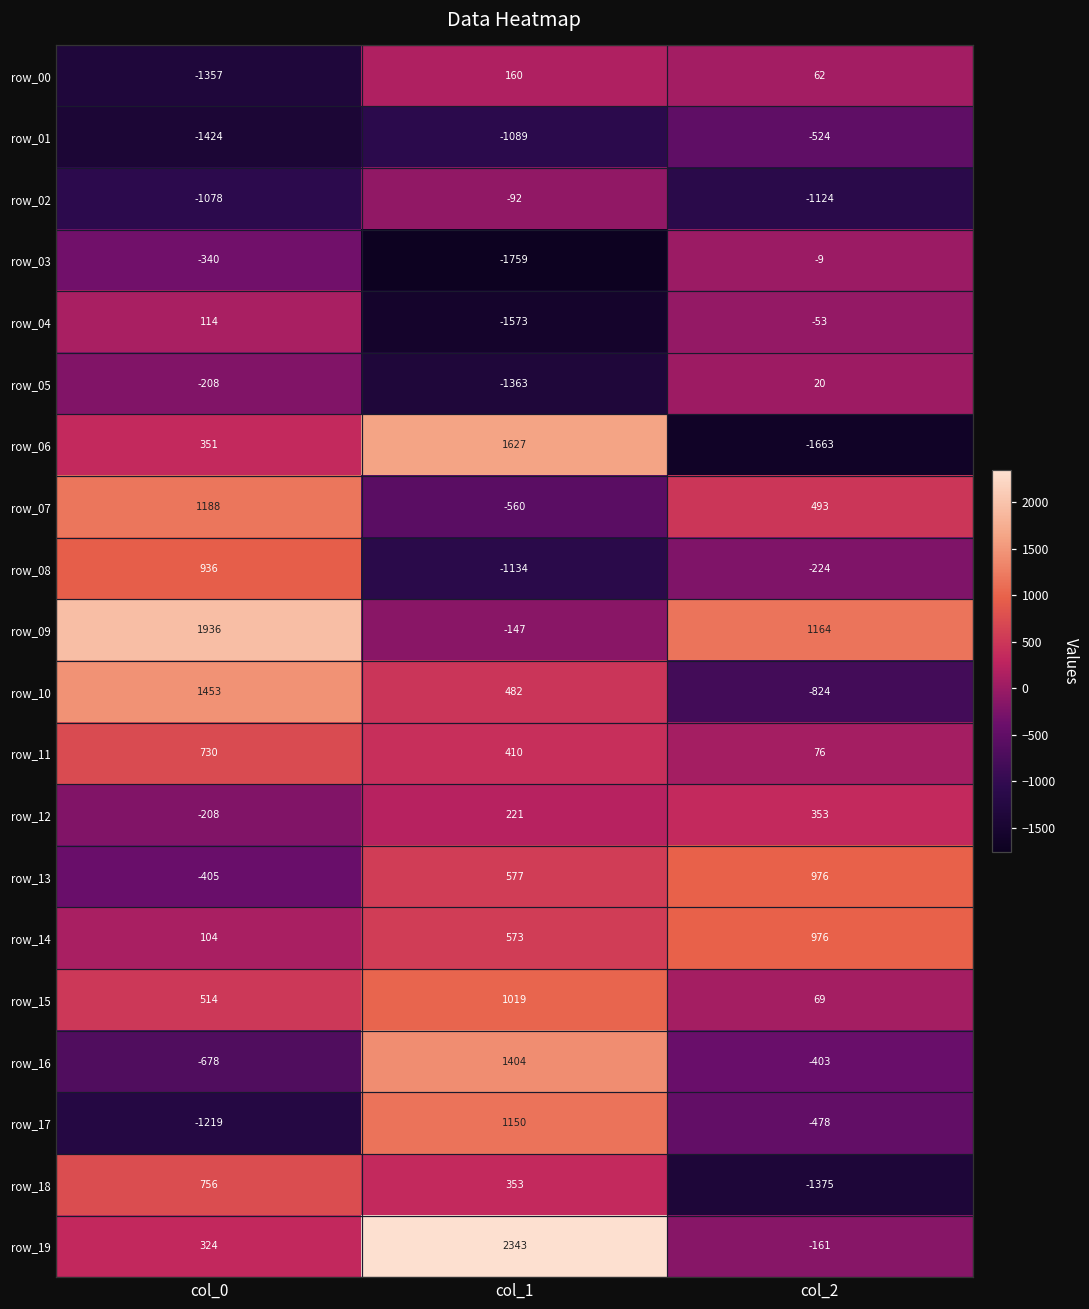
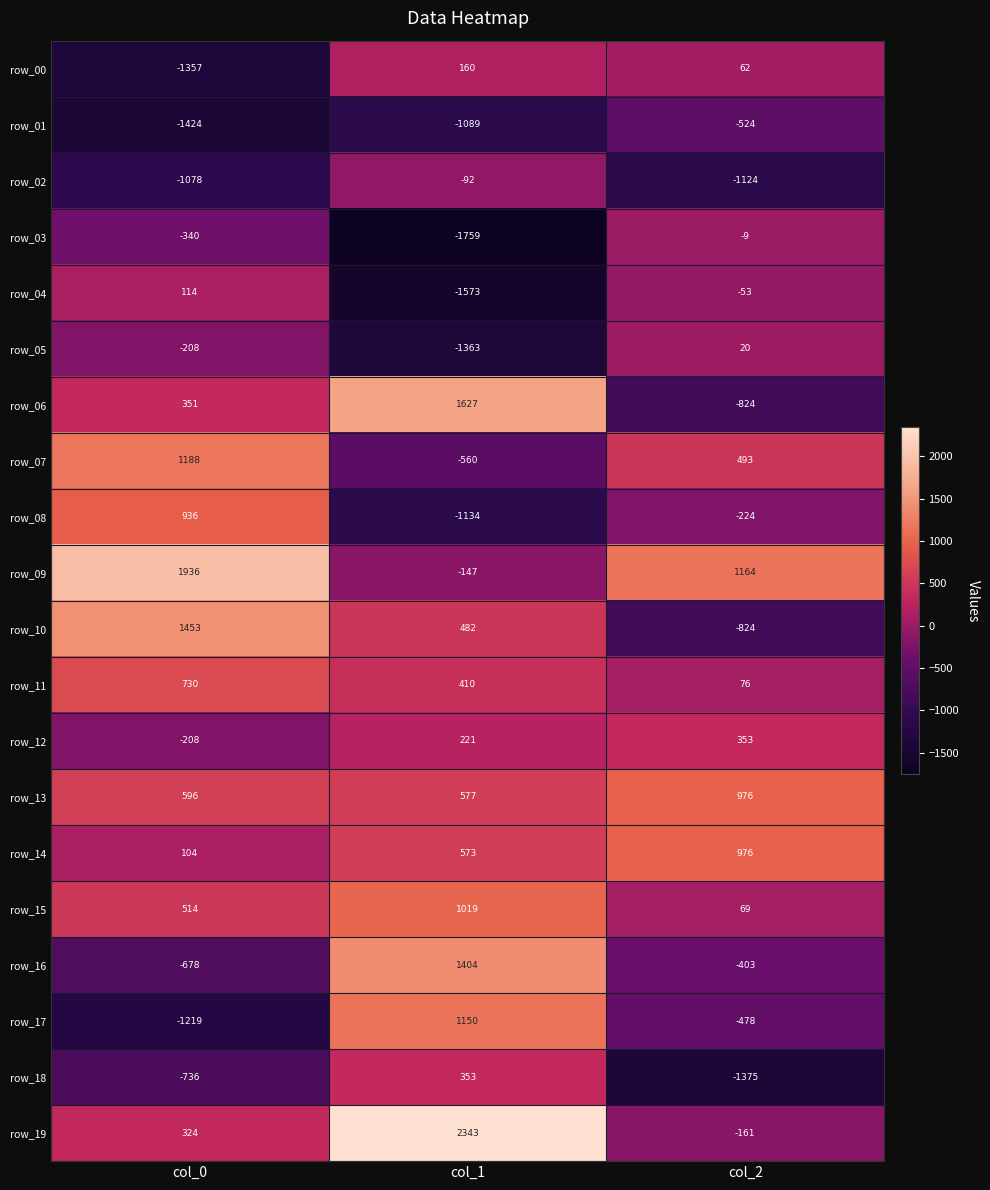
row_06, col_2: -1663 -> -824
row_13, col_0: -405 -> 596
row_18, col_0: 756 -> -736
